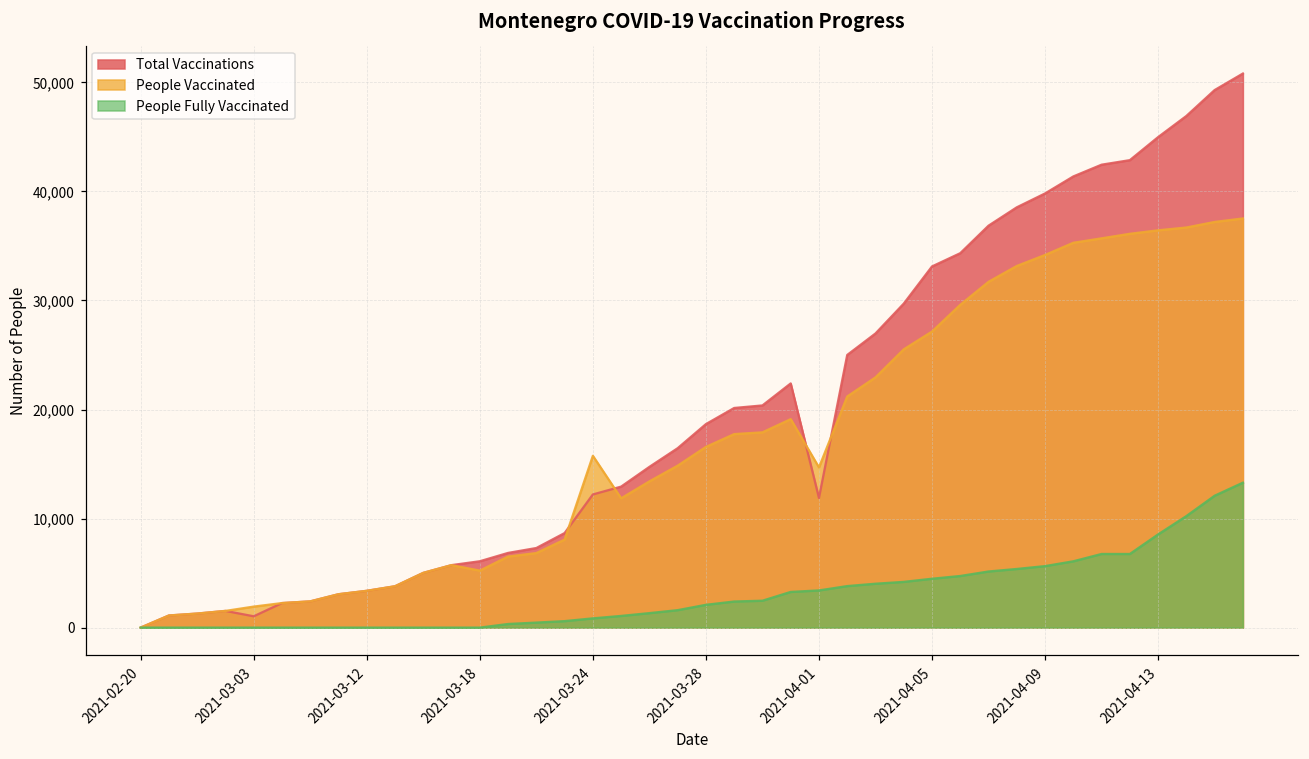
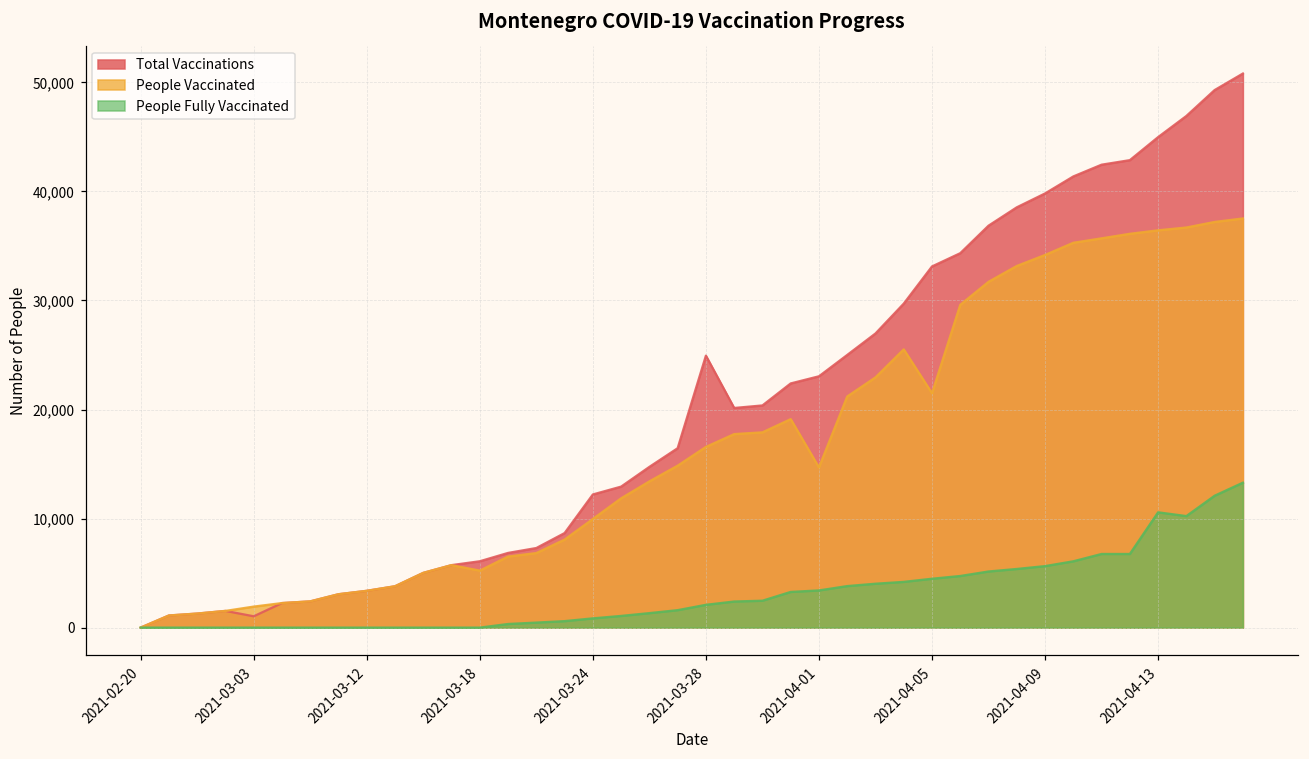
People Vaccinated, 2021-03-24: 16,000 -> 10,000
Total Vaccinations, 2021-03-28: 19,000 -> 25,000
Total Vaccinations, 2021-04-01: 12,000 -> 23,000
People Vaccinated, 2021-04-05: 27,000 -> 21,000
People Fully Vaccinated, 2021-04-13: 9,000 -> 11,000
